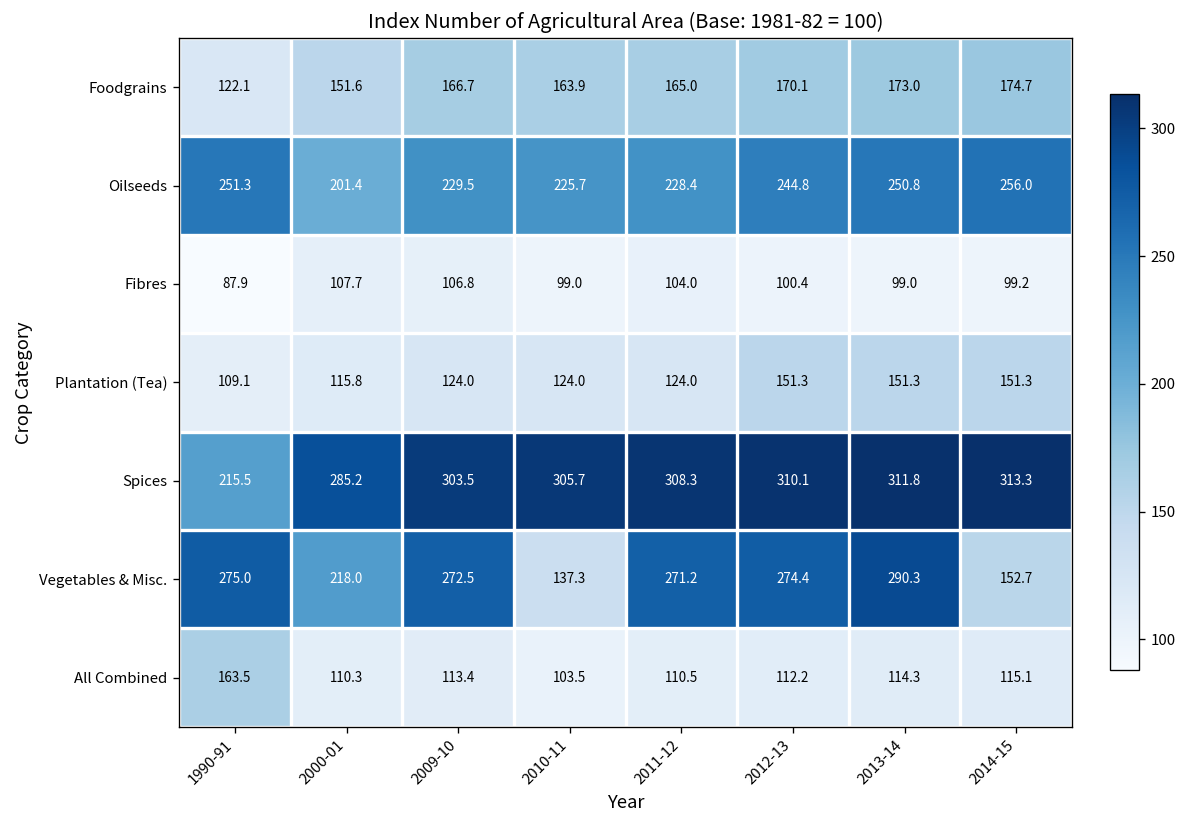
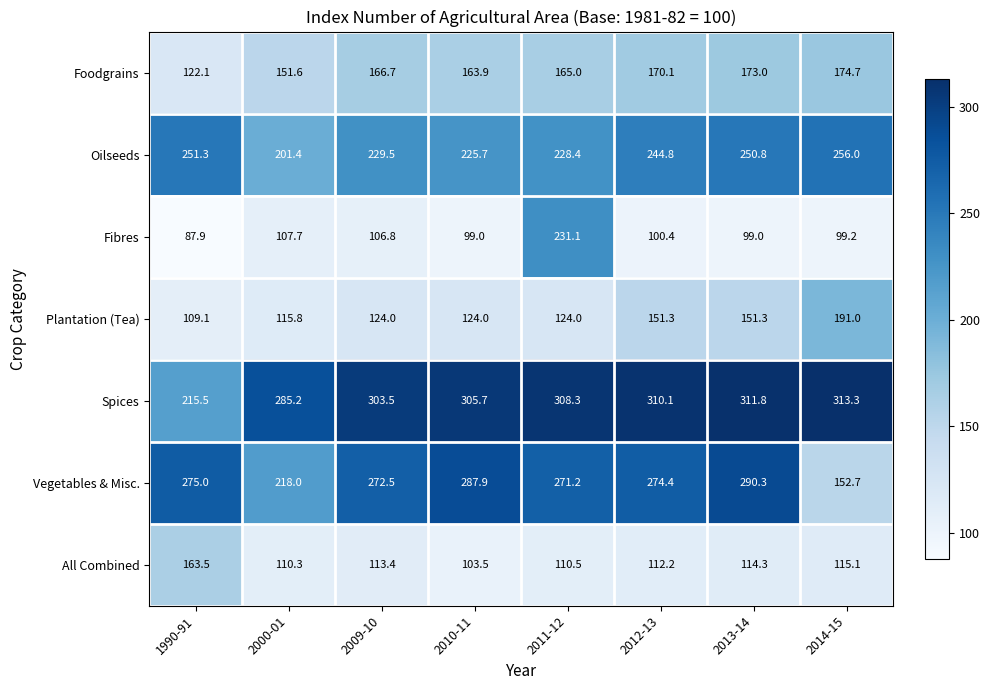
Fibres, 2011-12: 104.0 -> 231.1
Plantation (Tea), 2014-15: 151.3 -> 191.0
Vegetables & Misc., 2010-11: 137.3 -> 287.9
